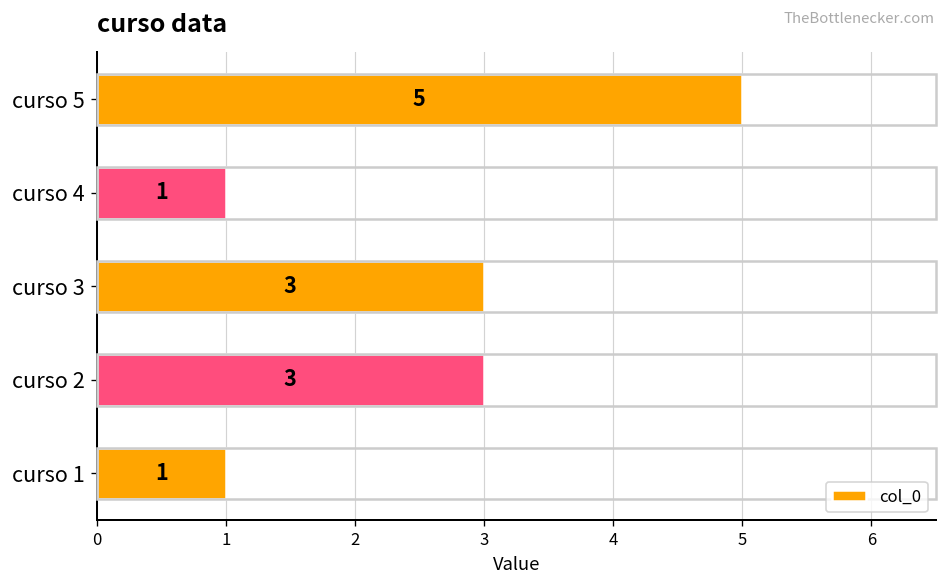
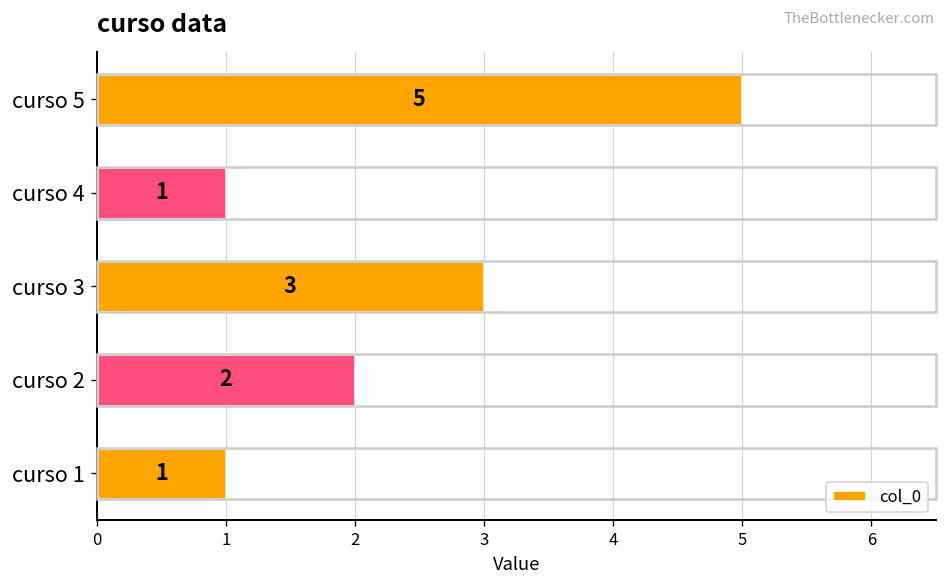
curso 2: 3 -> 2
